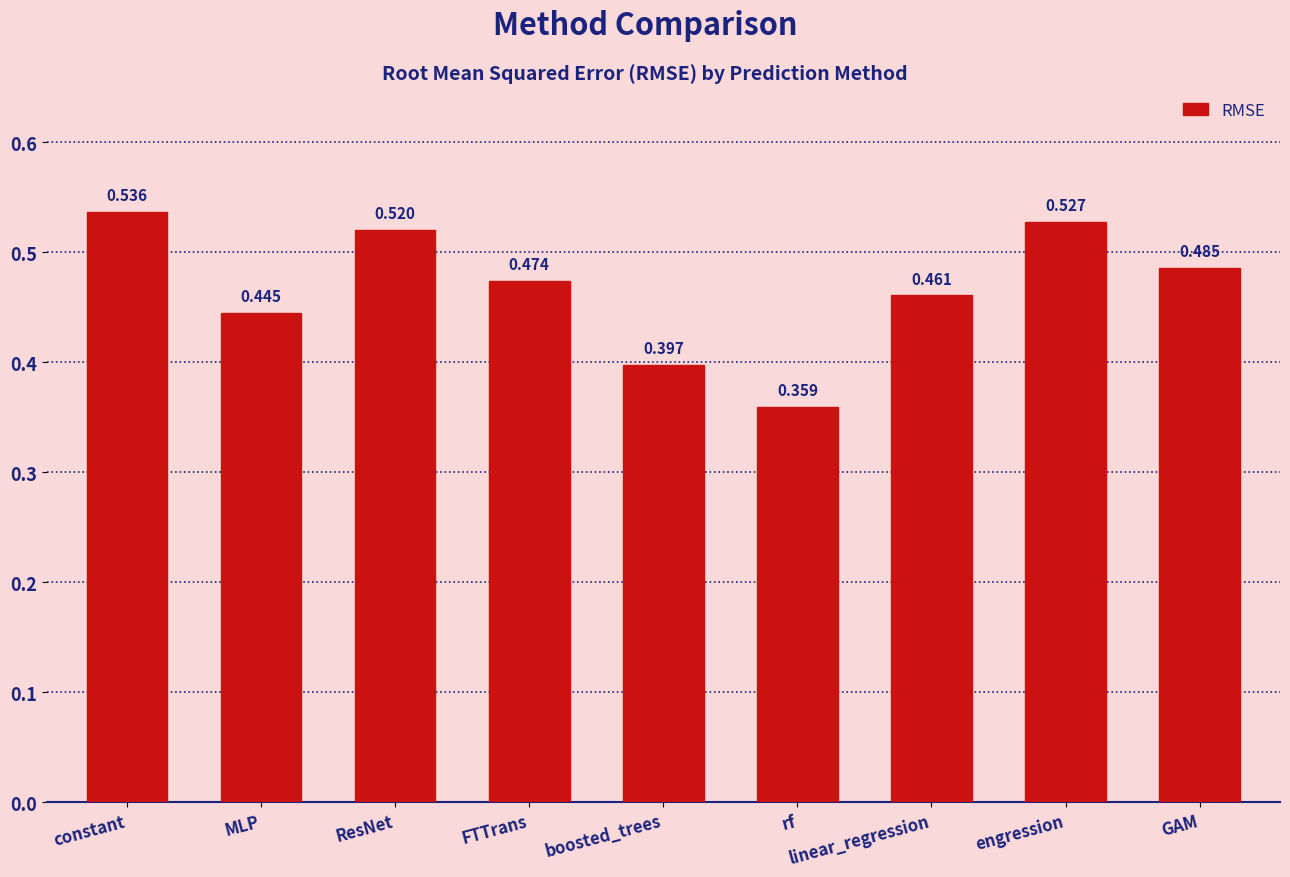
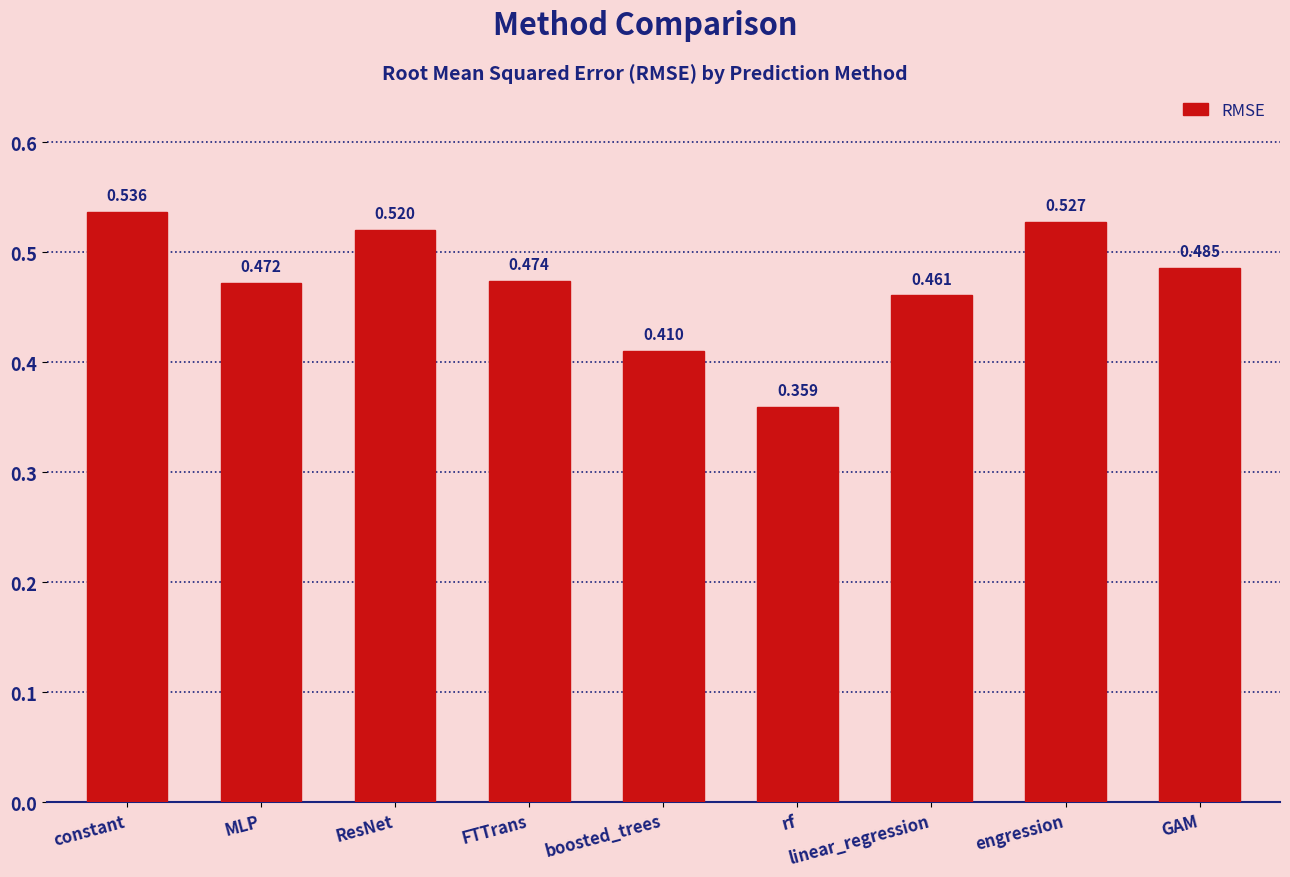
MLP: 0.445 -> 0.472
boosted_trees: 0.397 -> 0.410
